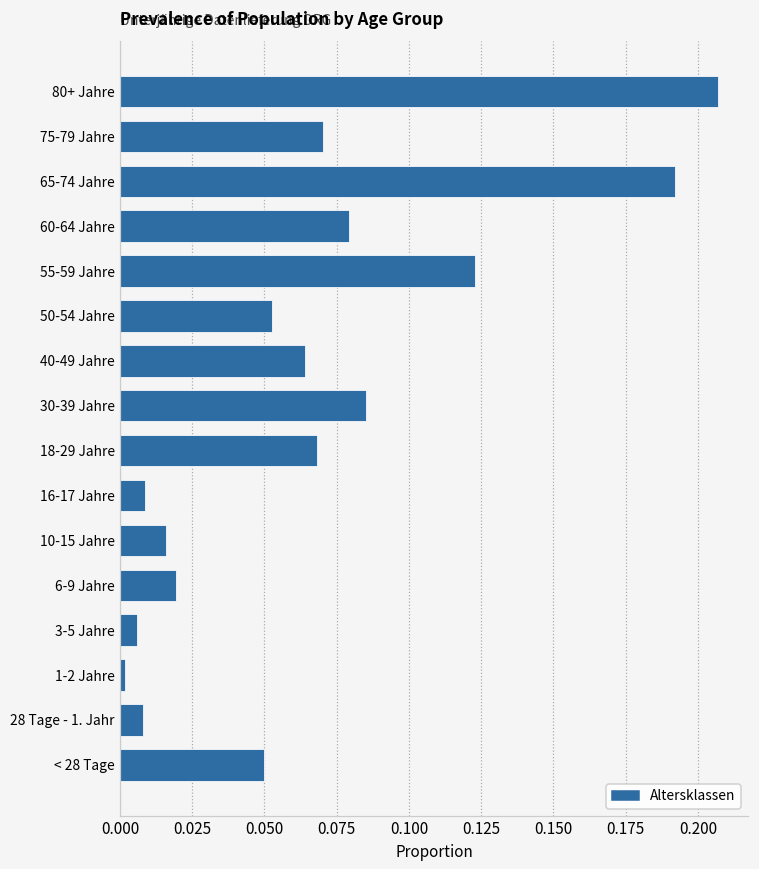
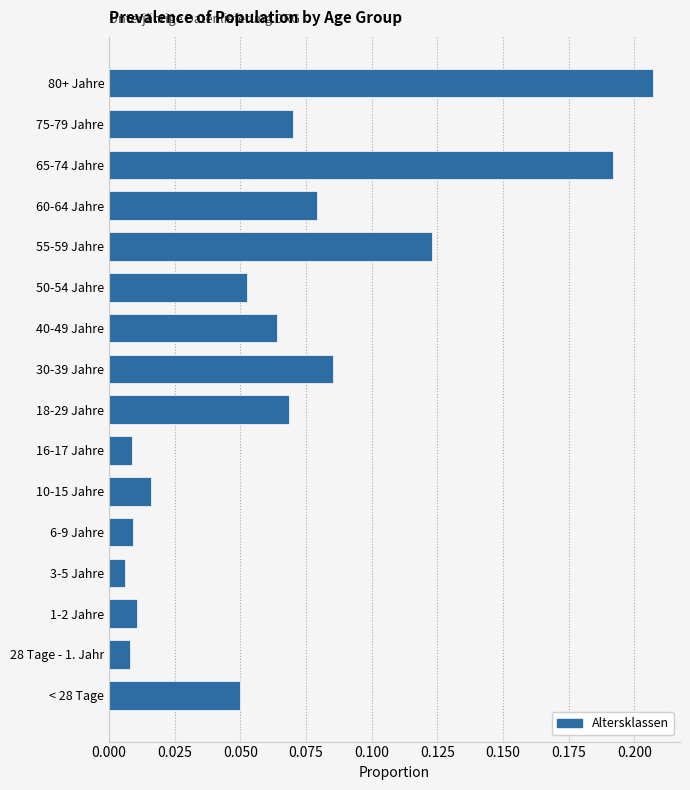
6-9 Jahre: 0.020 -> 0.009
1-2 Jahre: 0.002 -> 0.011
